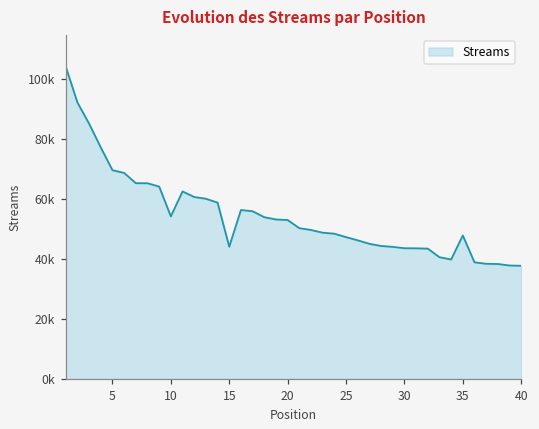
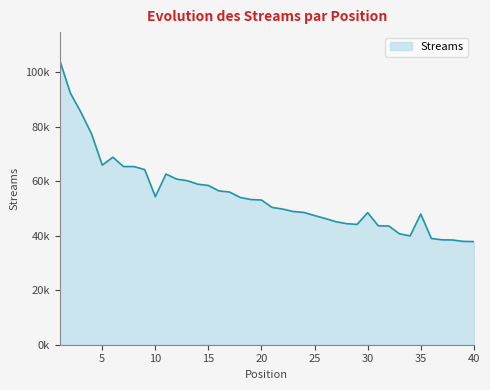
5: 70000 -> 66000
15: 44000 -> 58000
30: 44000 -> 48000
